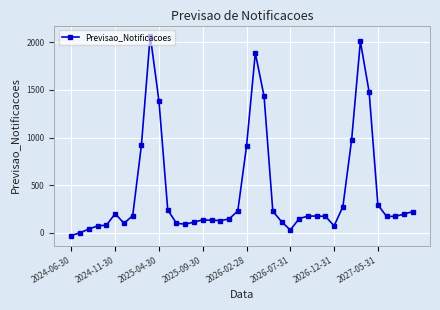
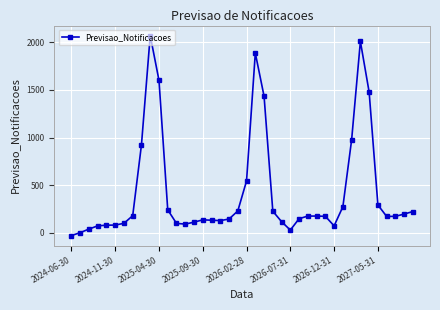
2024-11-30: 200 -> 100
2025-04-30: 1400 -> 1600
2026-02-28: 900 -> 500
